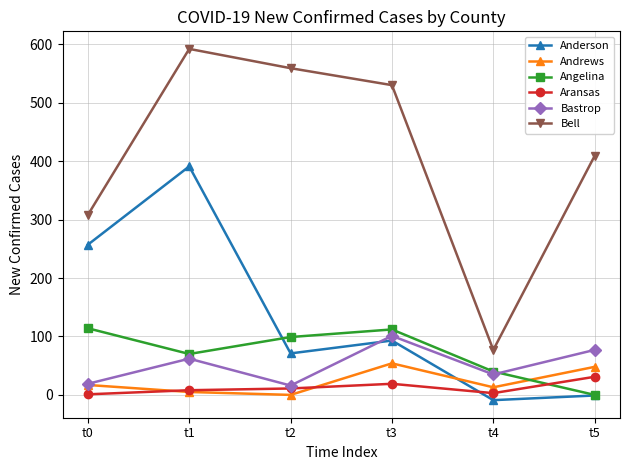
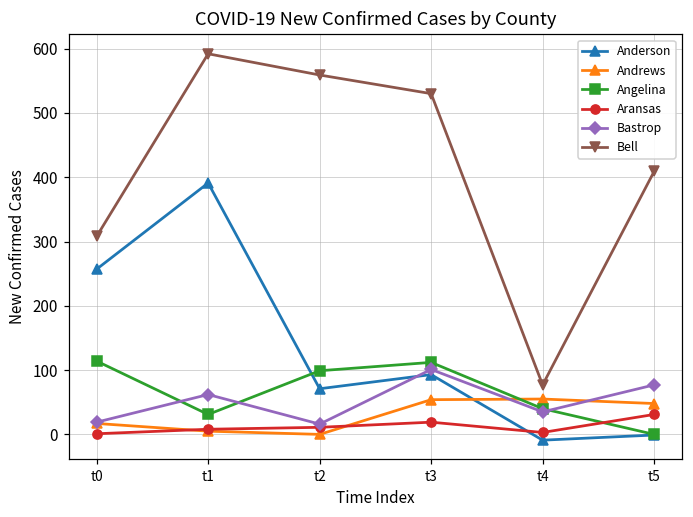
Angelina, t1: 70 -> 30
Andrews, t4: 10 -> 60
